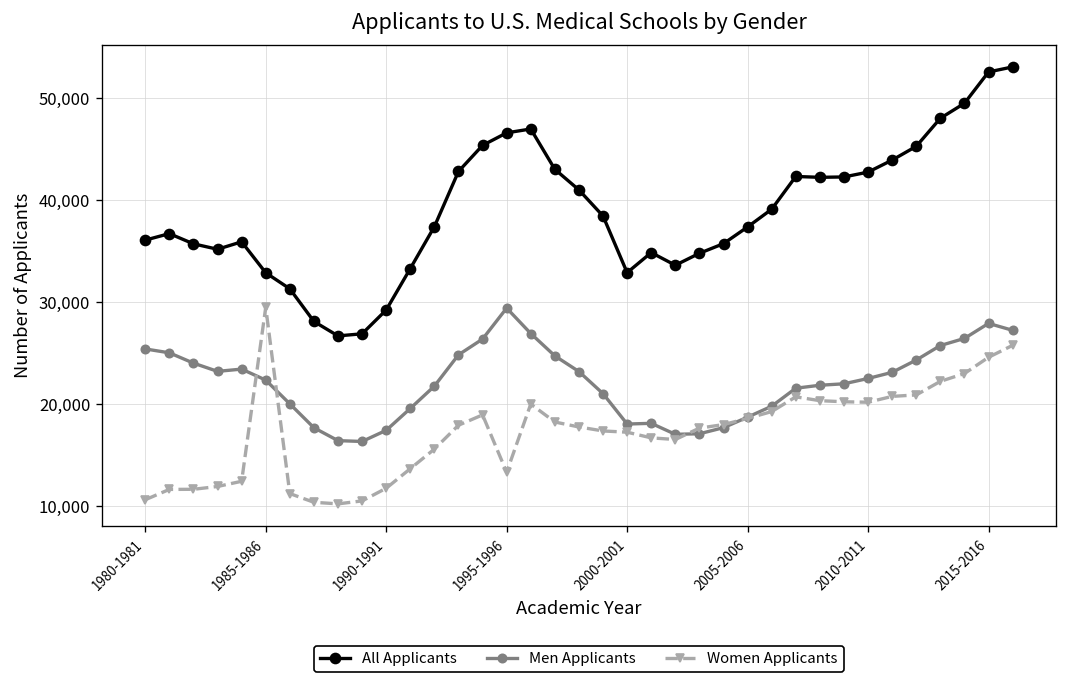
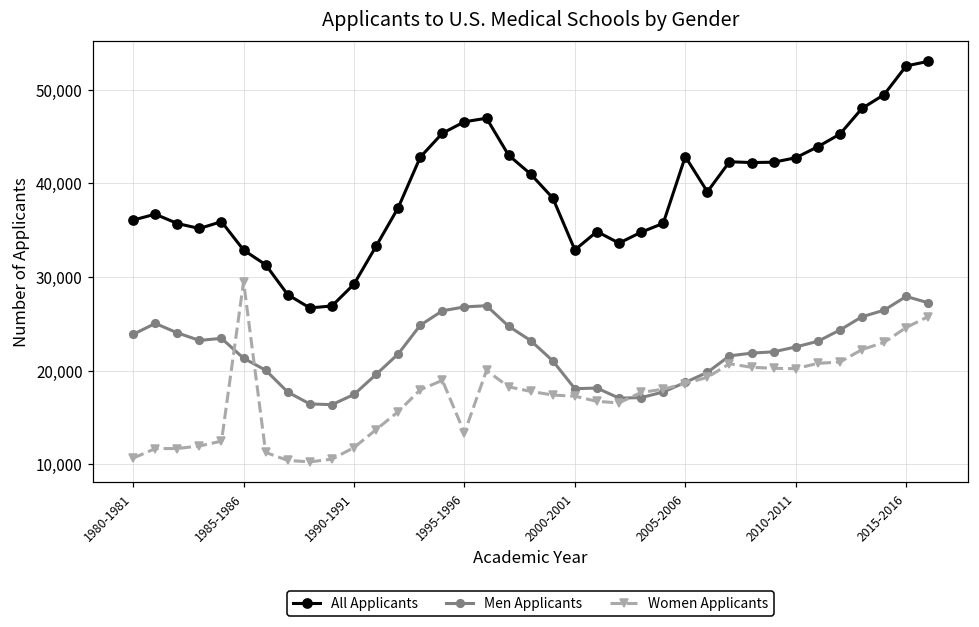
Men Applicants, 1980-1981: 25,000 -> 24,000
Men Applicants, 1985-1986: 22,000 -> 21,000
Men Applicants, 1995-1996: 29,000 -> 27,000
All Applicants, 2005-2006: 37,000 -> 43,000
